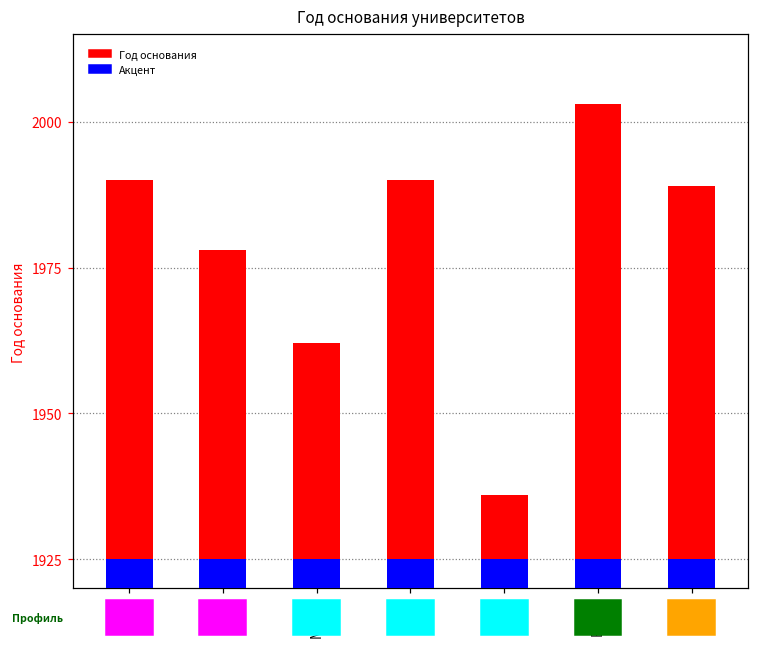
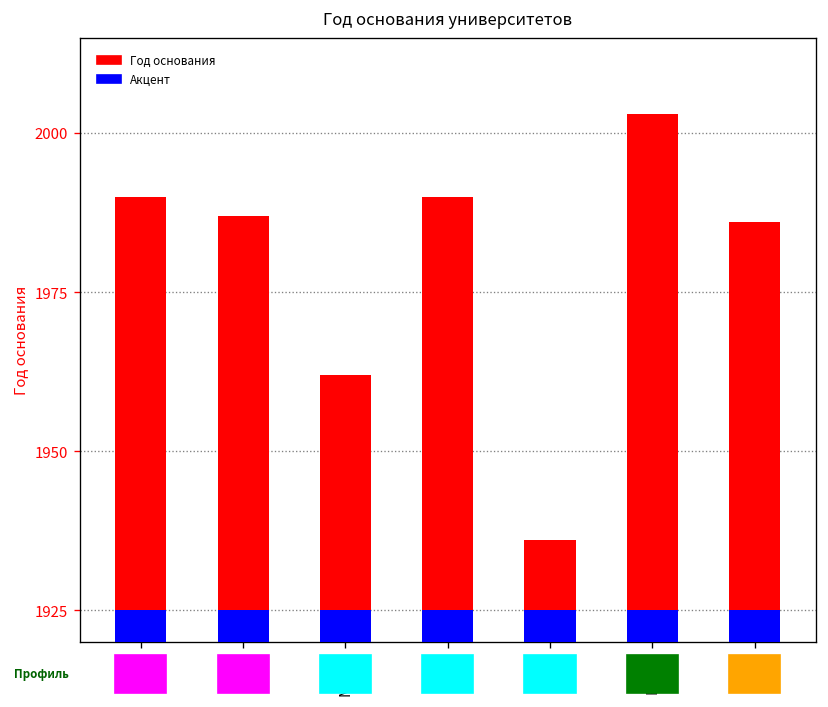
Год основания, МПИ: 1978 -> 1987
Год основания, КУВ: 1989 -> 1986
